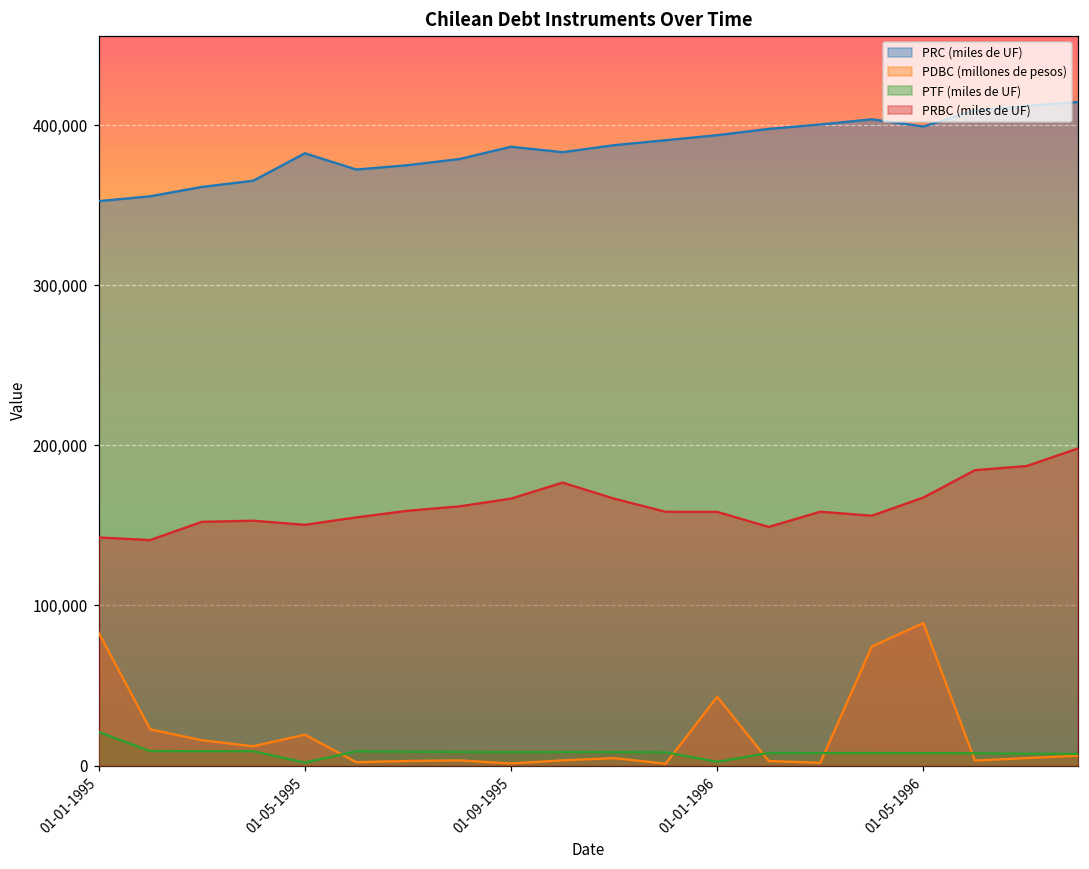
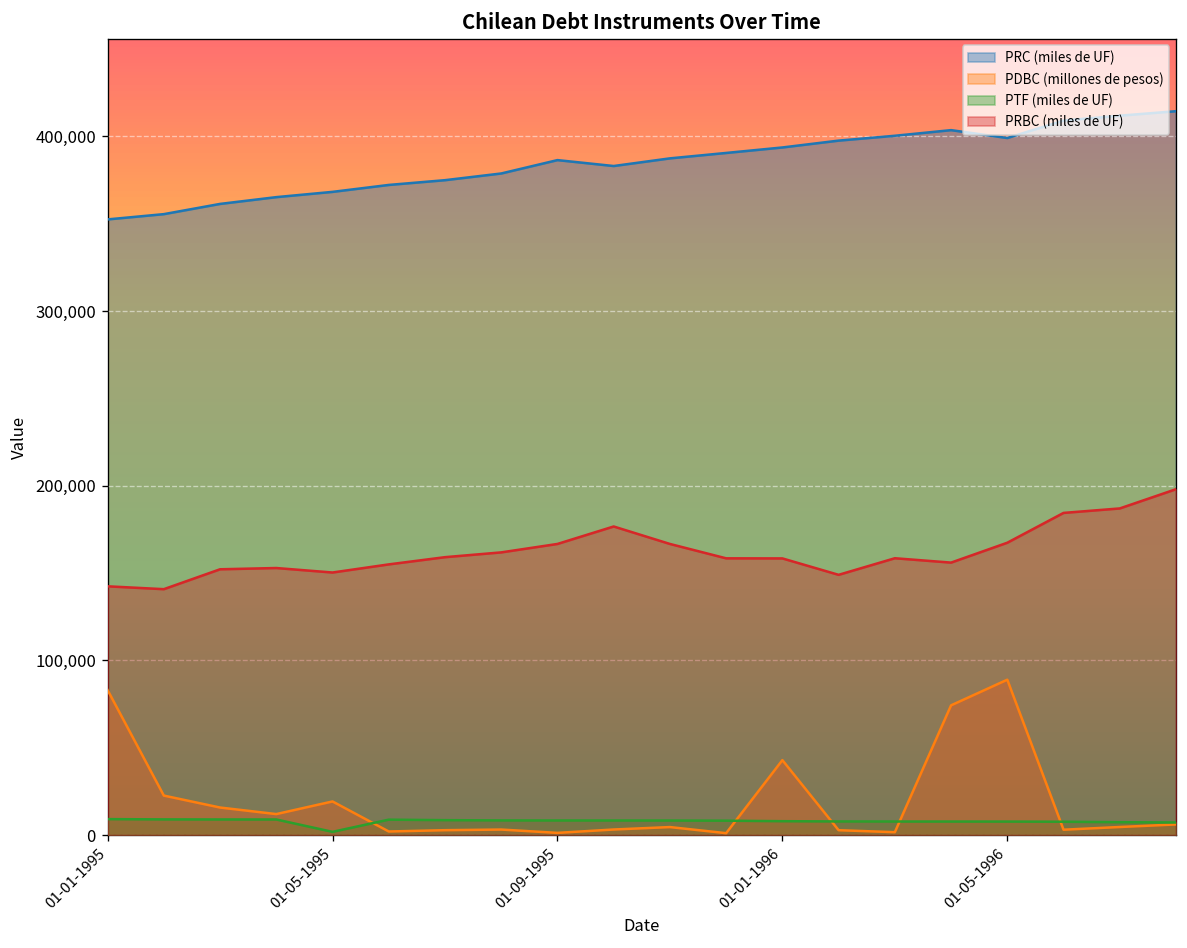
PTF (miles de UF), 01-01-1995: 21,000 -> 9,000
PRC (miles de UF), 01-05-1995: 382,000 -> 368,000
PTF (miles de UF), 01-01-1996: 2,000 -> 8,000
